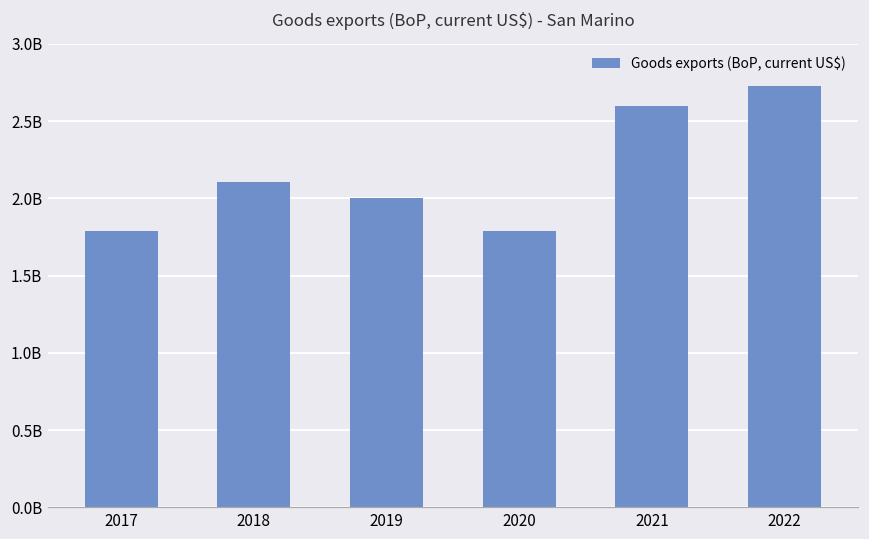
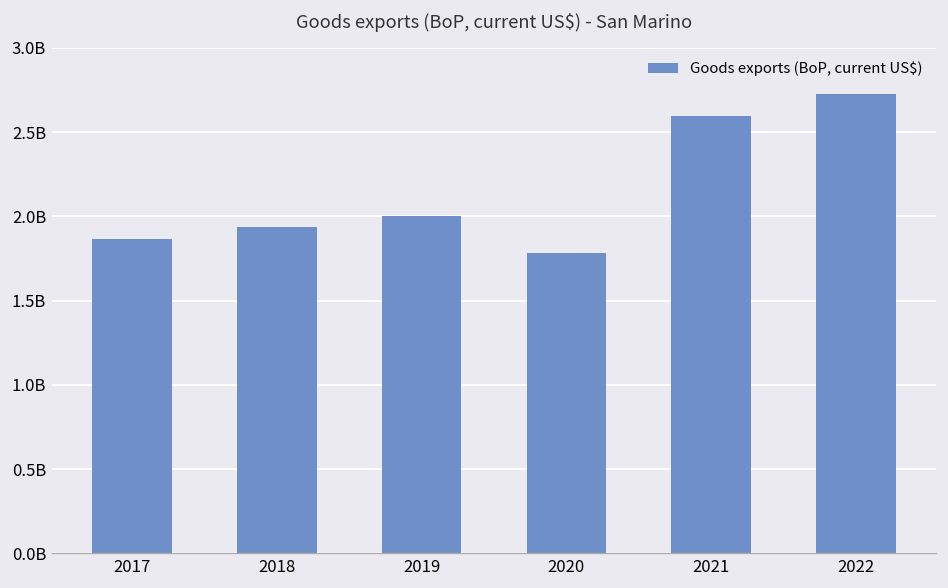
2017: 1790000000 -> 1870000000
2018: 2100000000 -> 1940000000
